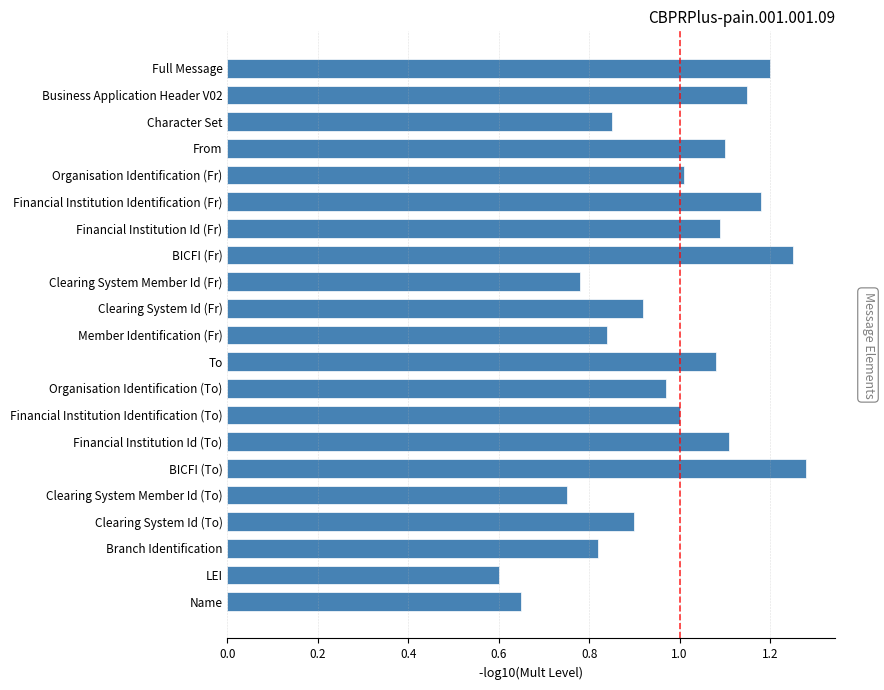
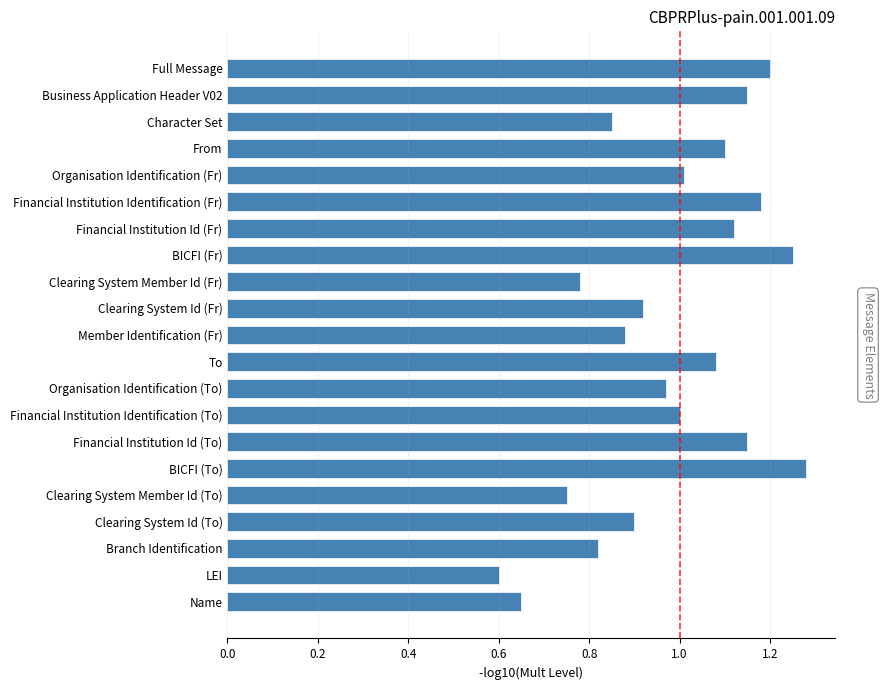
Financial Institution Id (Fr): 1.09 -> 1.12
Member Identification (Fr): 0.84 -> 0.88
Financial Institution Id (To): 1.11 -> 1.15
